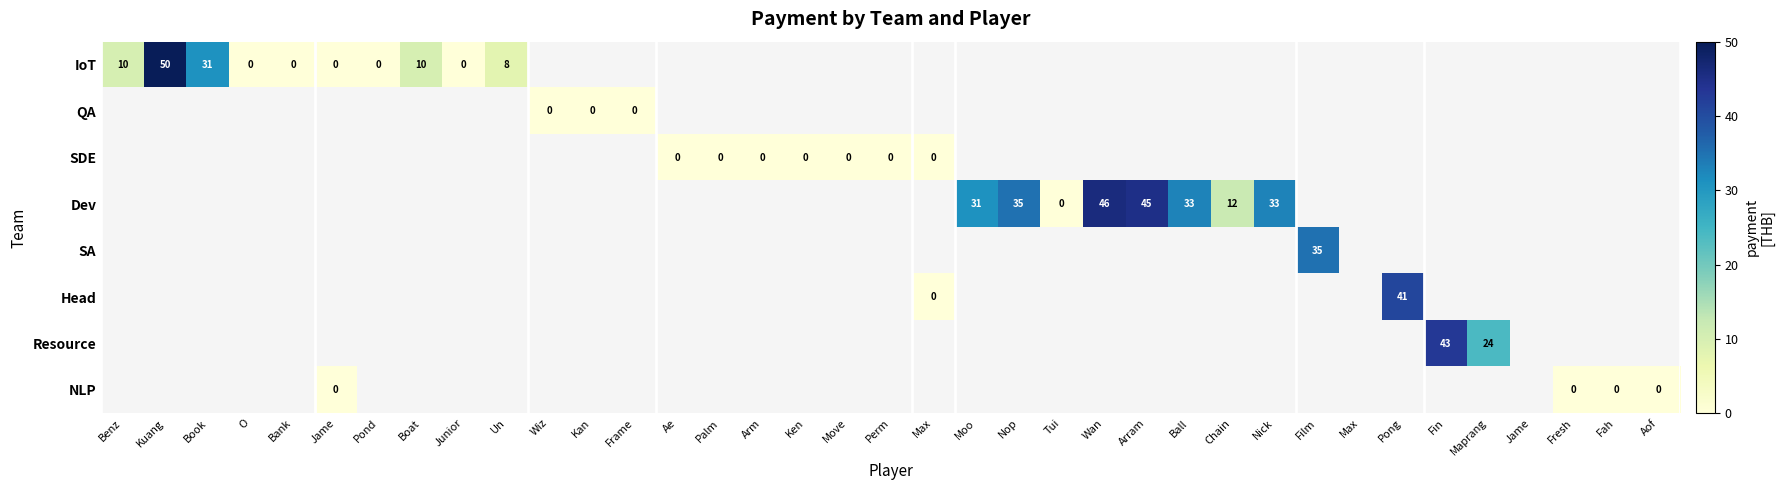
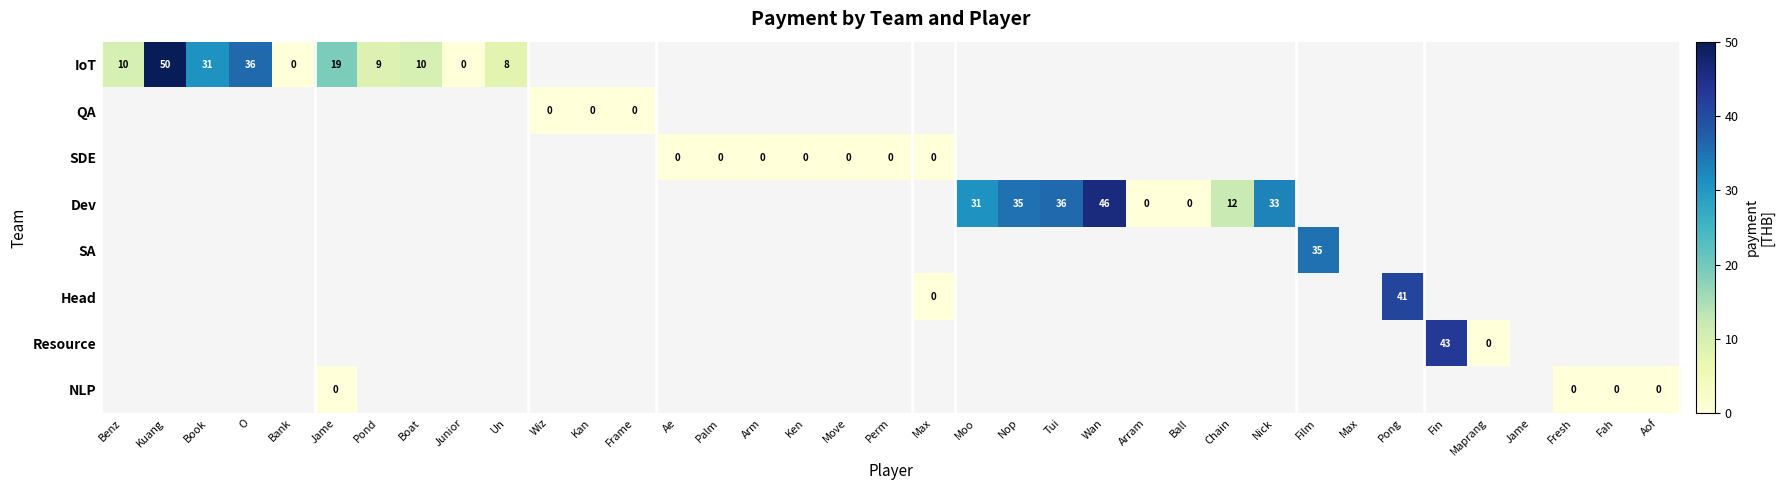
IoT, O: 0 -> 36
IoT, Jame: 0 -> 19
IoT, Pond: 0 -> 9
Dev, Tui: 0 -> 36
Dev, Arram: 45 -> 0
Dev, Ball: 33 -> 0
Resource, Maprang: 24 -> 0
